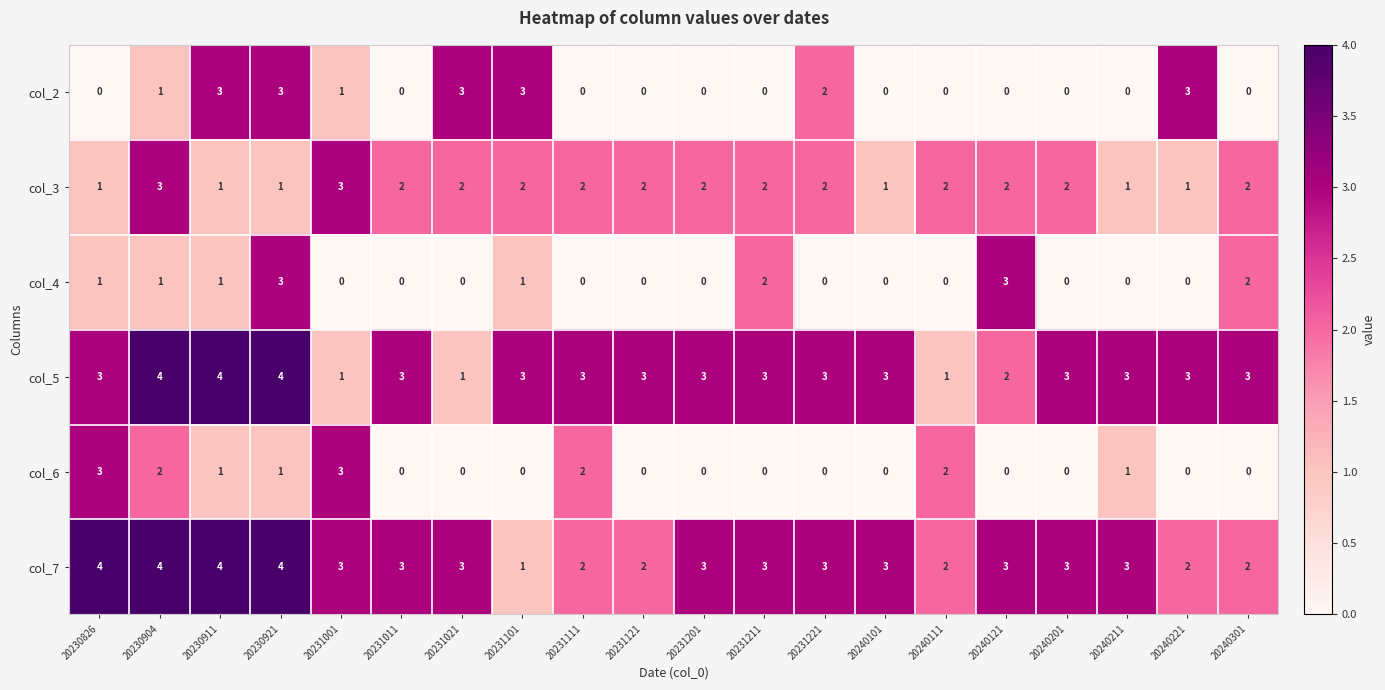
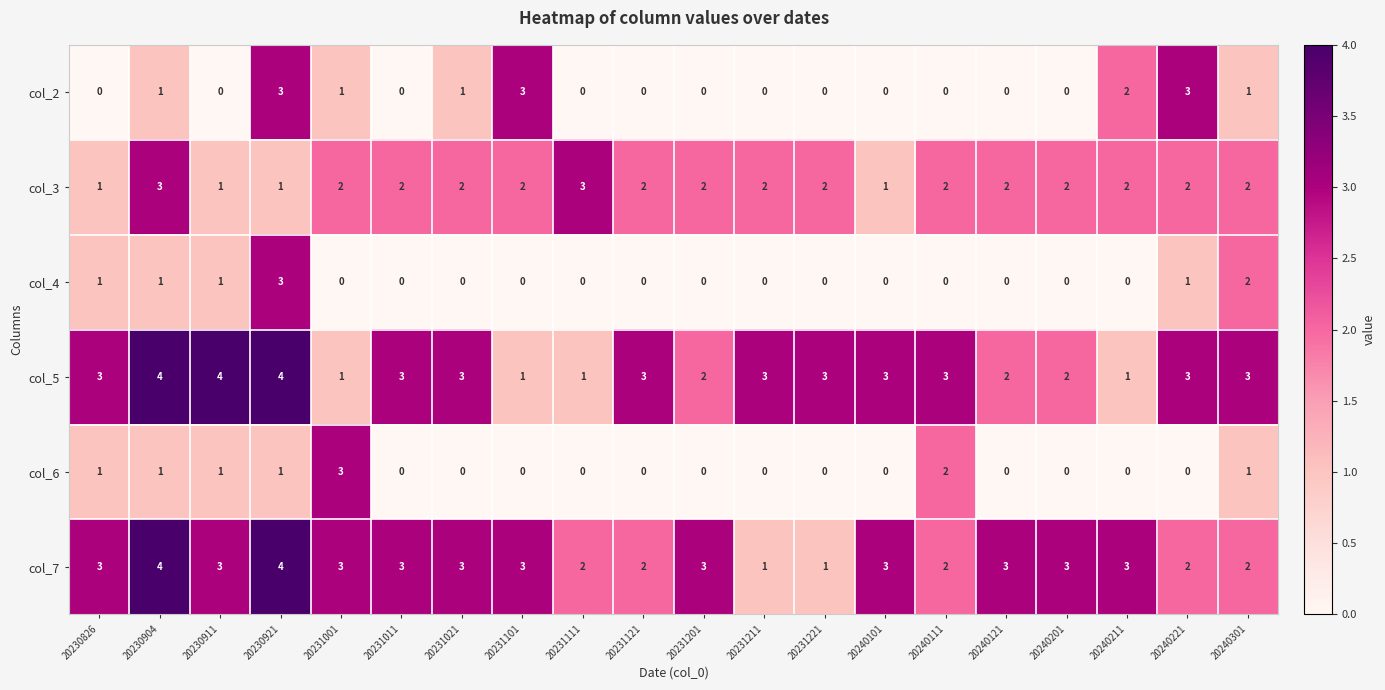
col_2, 20230911: 3 -> 0
col_2, 20231021: 3 -> 1
col_2, 20231221: 2 -> 0
col_2, 20240211: 0 -> 2
col_2, 20240301: 0 -> 1
col_3, 20231001: 3 -> 2
col_3, 20231111: 2 -> 3
col_3, 20240211: 1 -> 2
col_3, 20240221: 1 -> 2
col_4, 20231101: 1 -> 0
col_4, 20231211: 2 -> 0
col_4, 20240121: 3 -> 0
col_4, 20240221: 0 -> 1
col_5, 20231021: 1 -> 3
col_5, 20231101: 3 -> 1
col_5, 20231111: 3 -> 1
col_5, 20231201: 3 -> 2
col_5, 20240111: 1 -> 3
col_5, 20240201: 3 -> 2
col_5, 20240211: 3 -> 1
col_6, 20230826: 3 -> 1
col_6, 20230904: 2 -> 1
col_6, 20231111: 2 -> 0
col_6, 20240211: 1 -> 0
col_6, 20240301: 0 -> 1
col_7, 20230826: 4 -> 3
col_7, 20230911: 4 -> 3
col_7, 20231101: 1 -> 3
col_7, 20231211: 3 -> 1
col_7, 20231221: 3 -> 1
